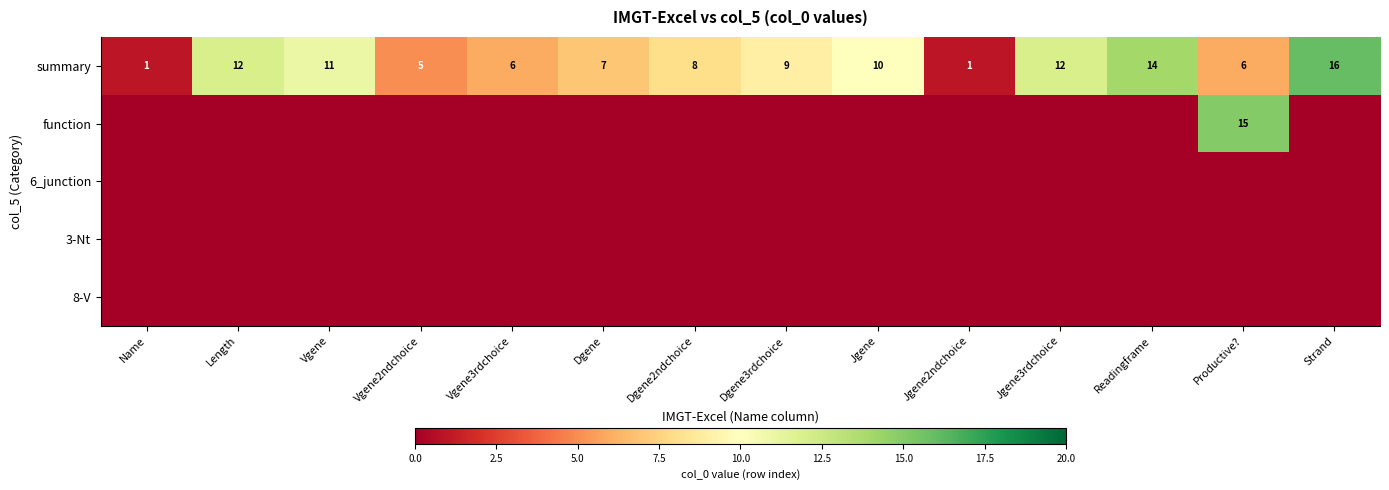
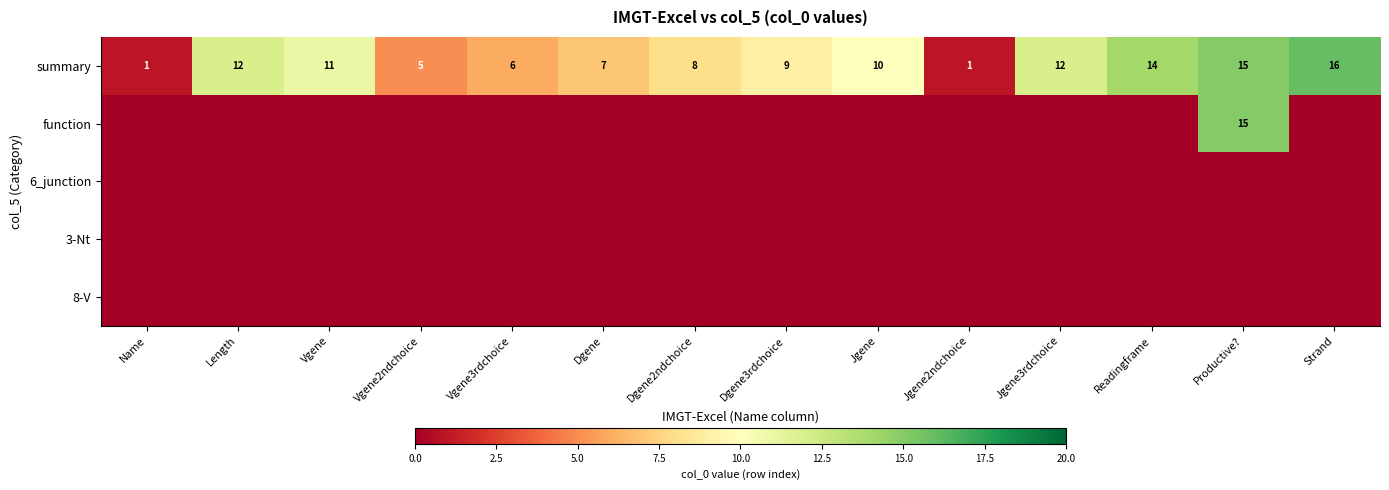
summary, Productive?: 6 -> 15
